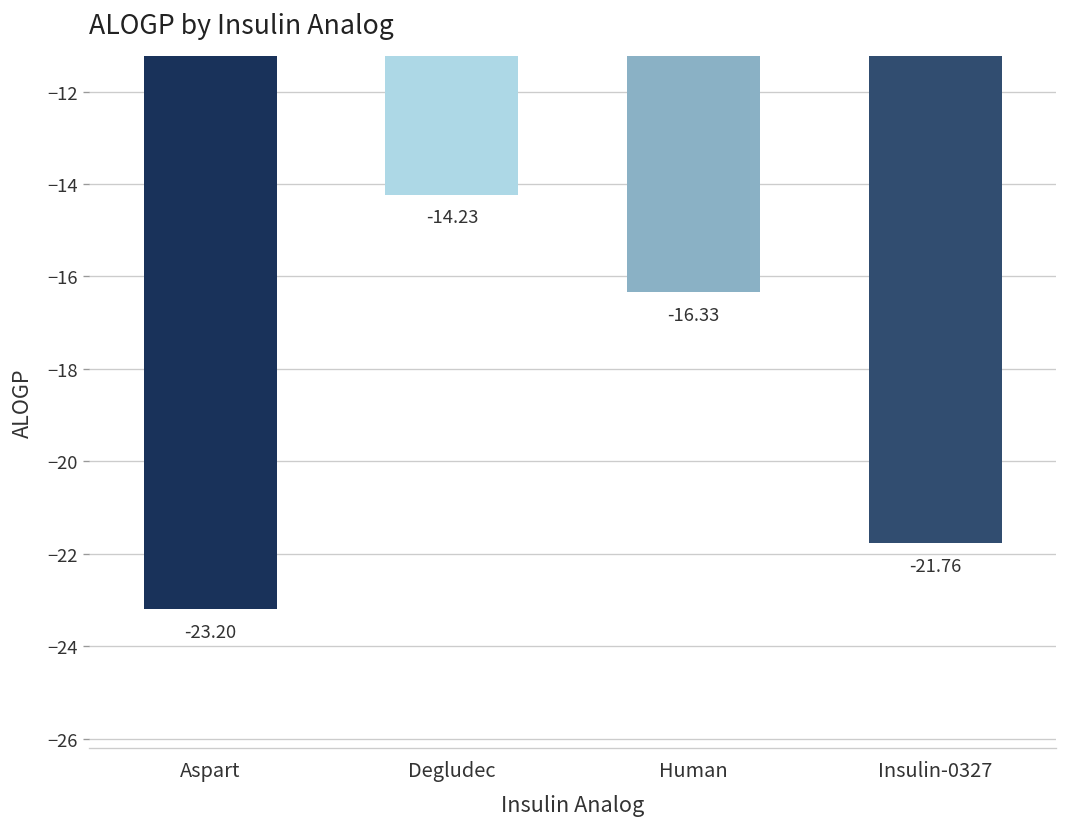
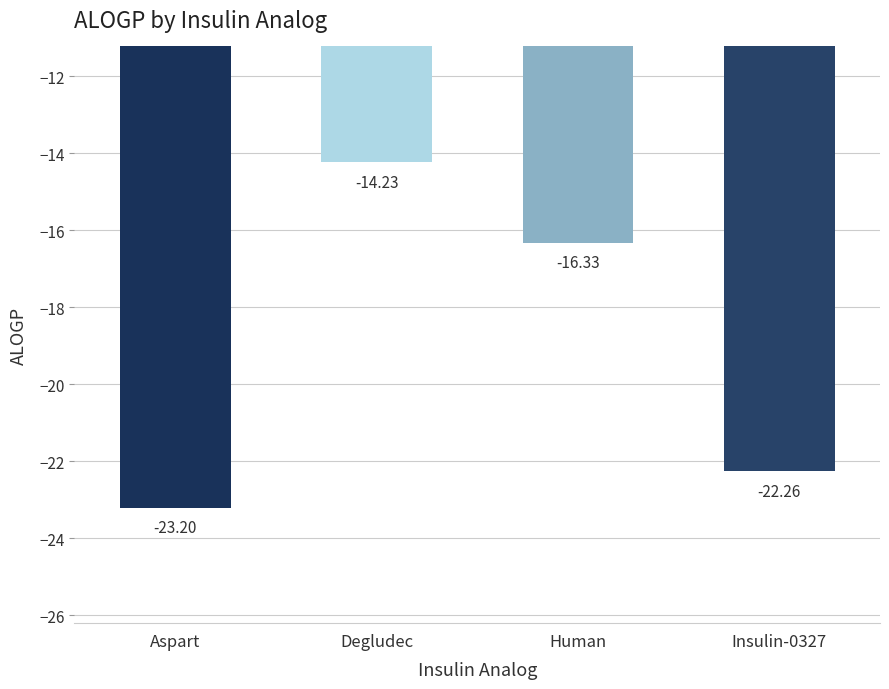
Insulin-0327: -21.76 -> -22.26
